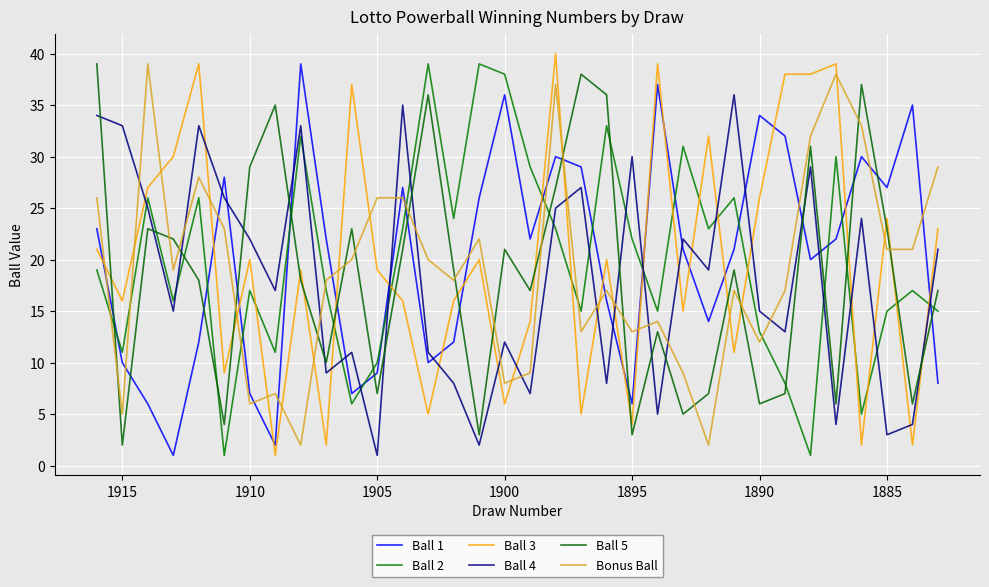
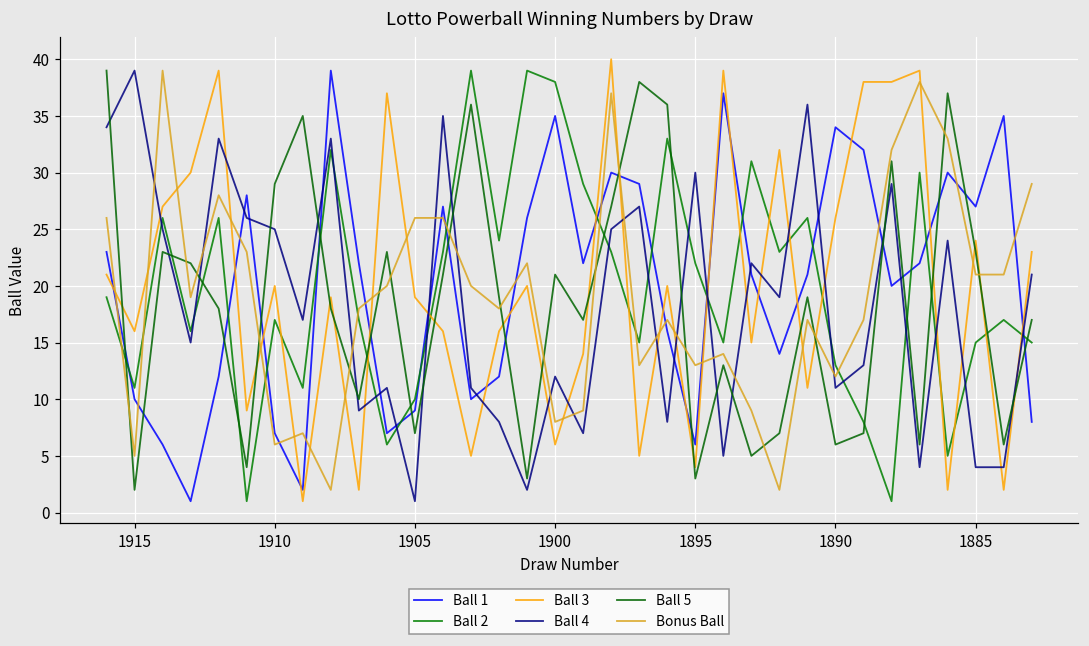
Ball 4, 1915: 33 -> 39
Ball 4, 1910: 22 -> 25
Ball 1, 1900: 36 -> 35
Ball 4, 1890: 15 -> 11
Ball 4, 1885: 3 -> 4
